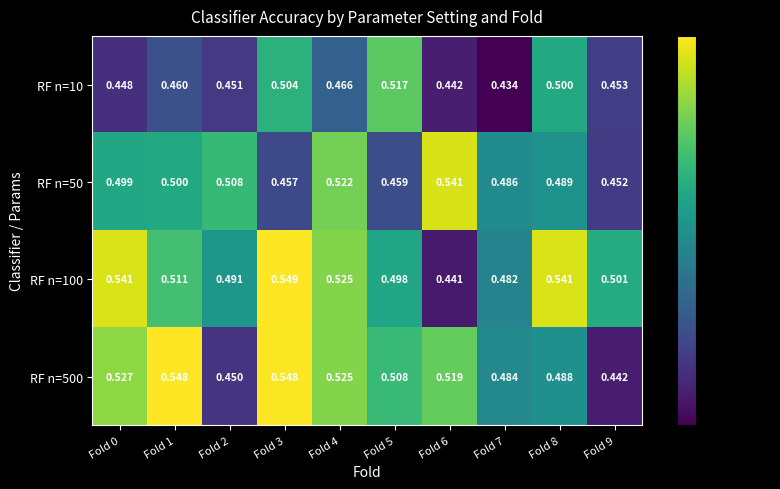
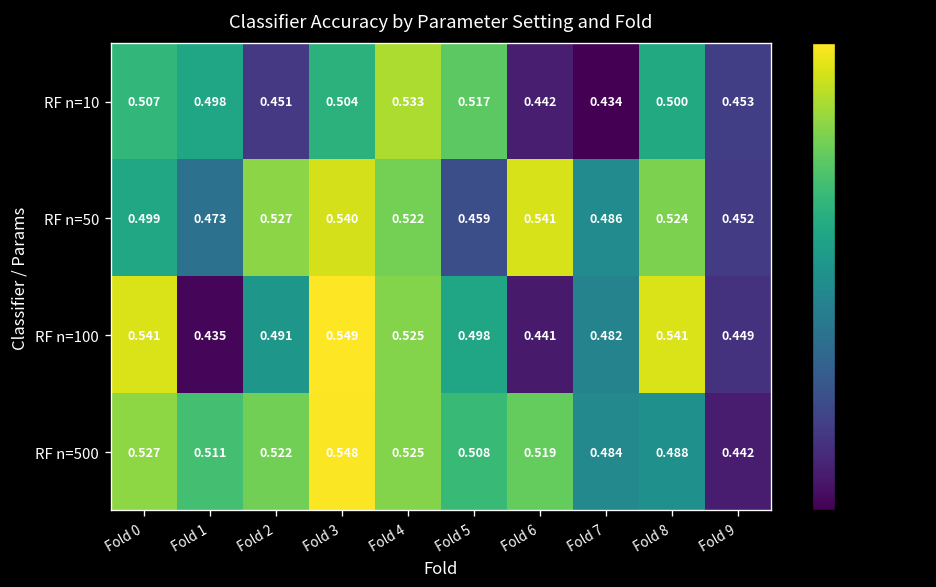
RF n=10, Fold 0: 0.448 -> 0.507
RF n=10, Fold 1: 0.460 -> 0.498
RF n=10, Fold 4: 0.466 -> 0.533
RF n=50, Fold 1: 0.500 -> 0.473
RF n=50, Fold 2: 0.508 -> 0.527
RF n=50, Fold 3: 0.457 -> 0.540
RF n=50, Fold 8: 0.489 -> 0.524
RF n=100, Fold 1: 0.511 -> 0.435
RF n=100, Fold 9: 0.501 -> 0.449
RF n=500, Fold 1: 0.548 -> 0.511
RF n=500, Fold 2: 0.450 -> 0.522
